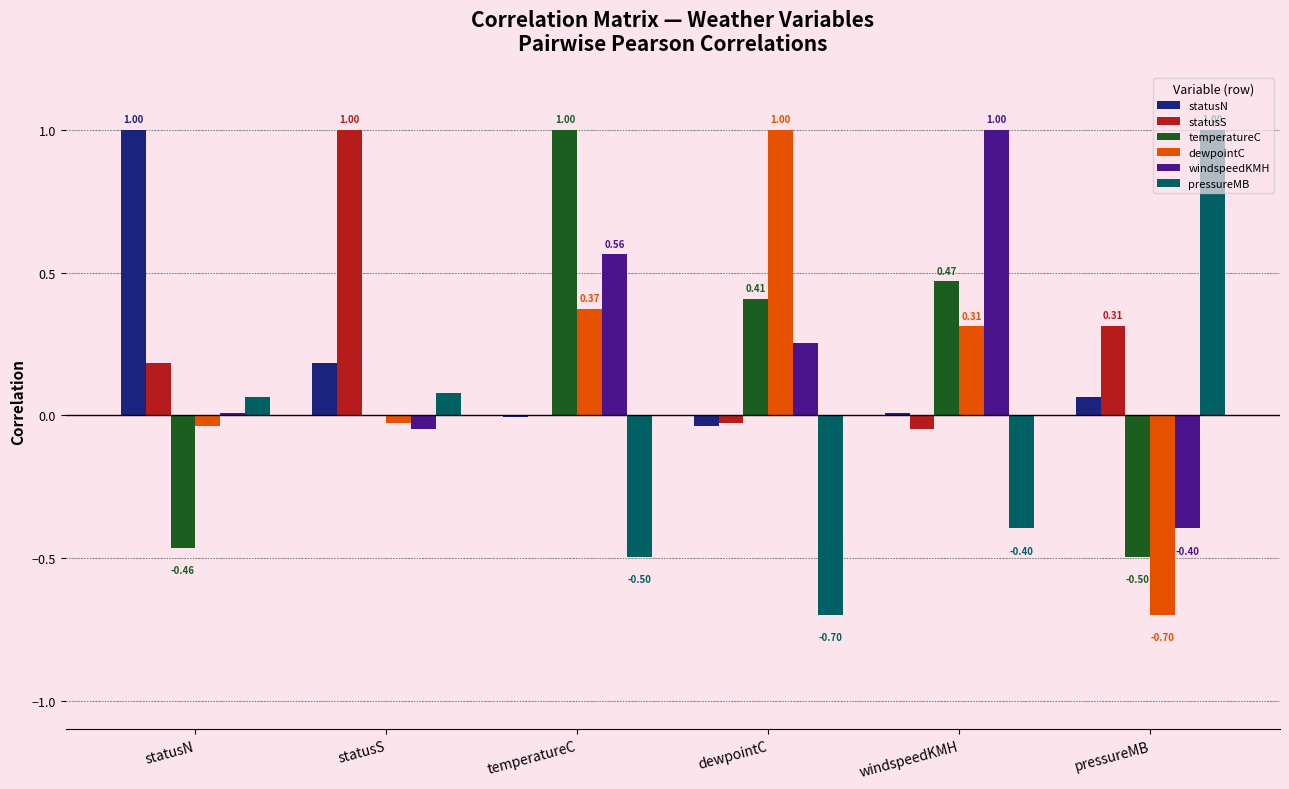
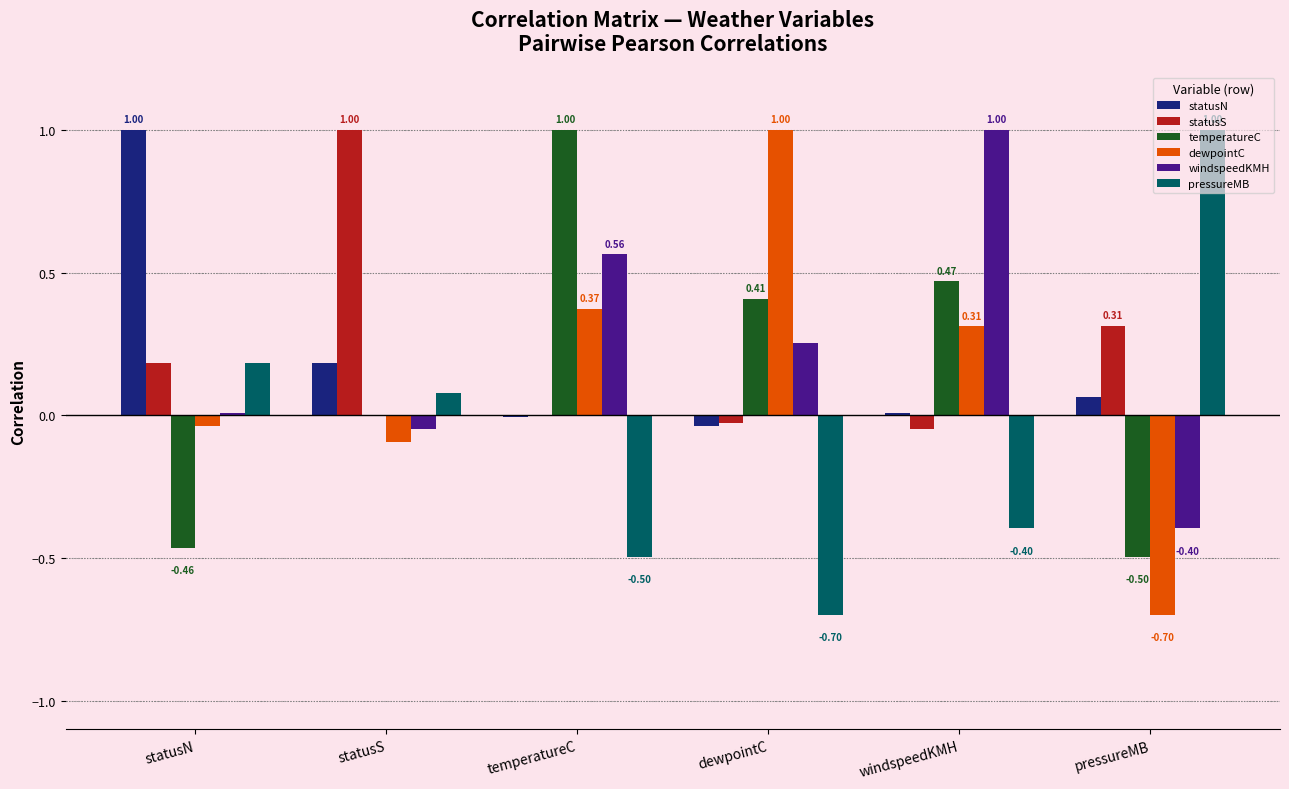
pressureMB, statusN: 0.07 -> 0.18
dewpointC, statusS: -0.03 -> -0.09
